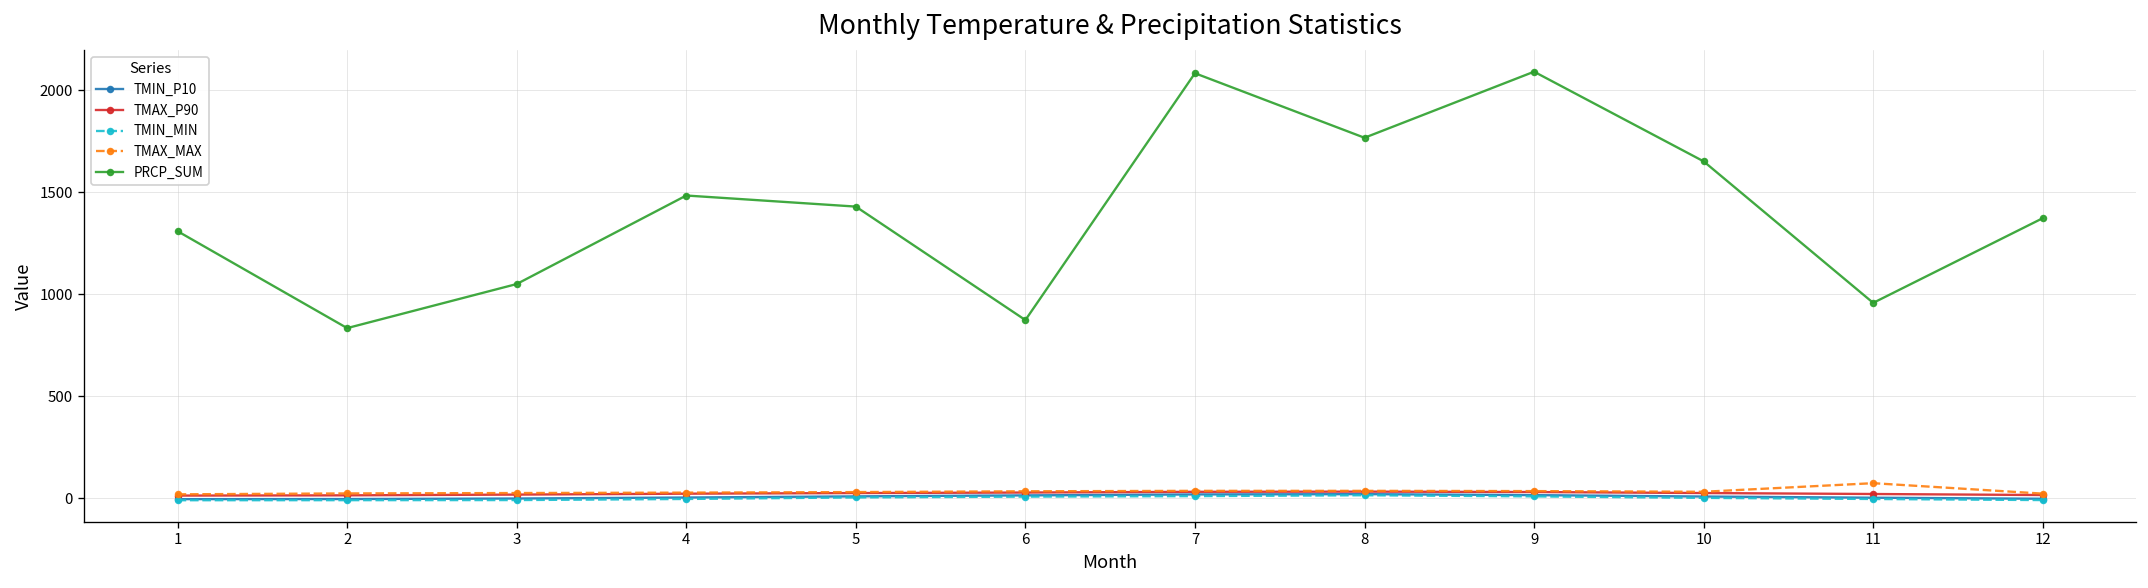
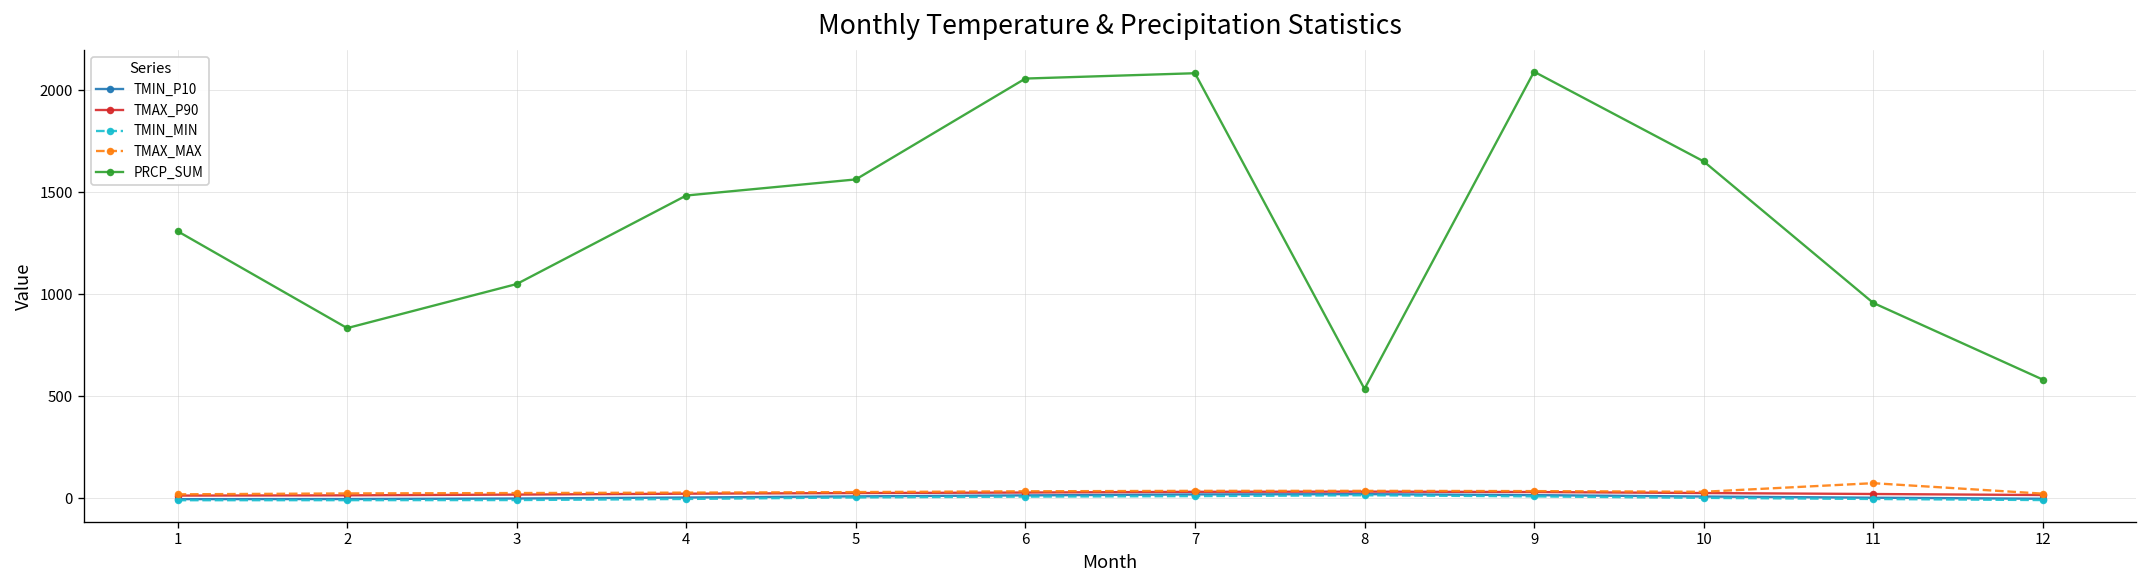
PRCP_SUM, 5: 1430 -> 1560
PRCP_SUM, 6: 870 -> 2060
PRCP_SUM, 8: 1770 -> 540
PRCP_SUM, 12: 1370 -> 580
